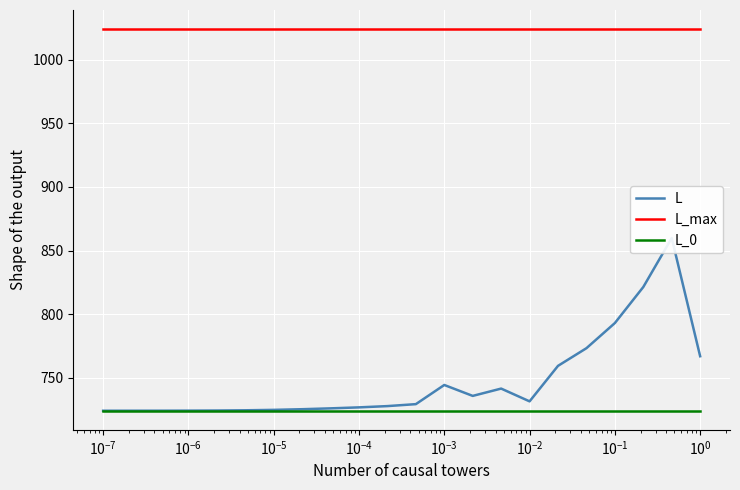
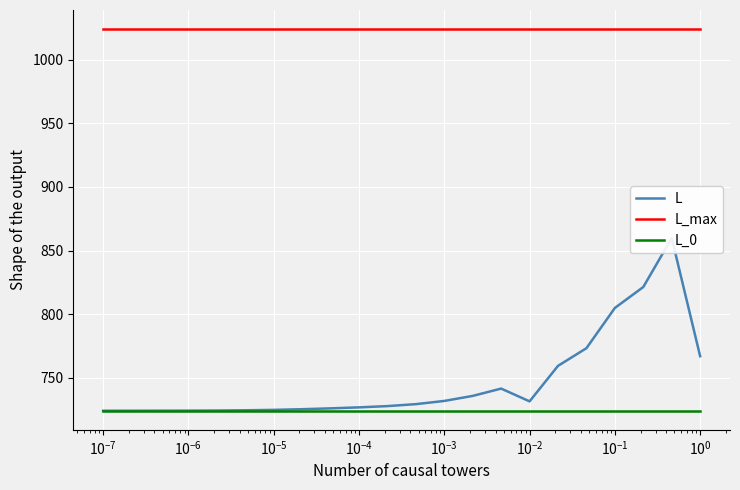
L, 10^-3: 744 -> 732
L, 10^-1: 793 -> 805
